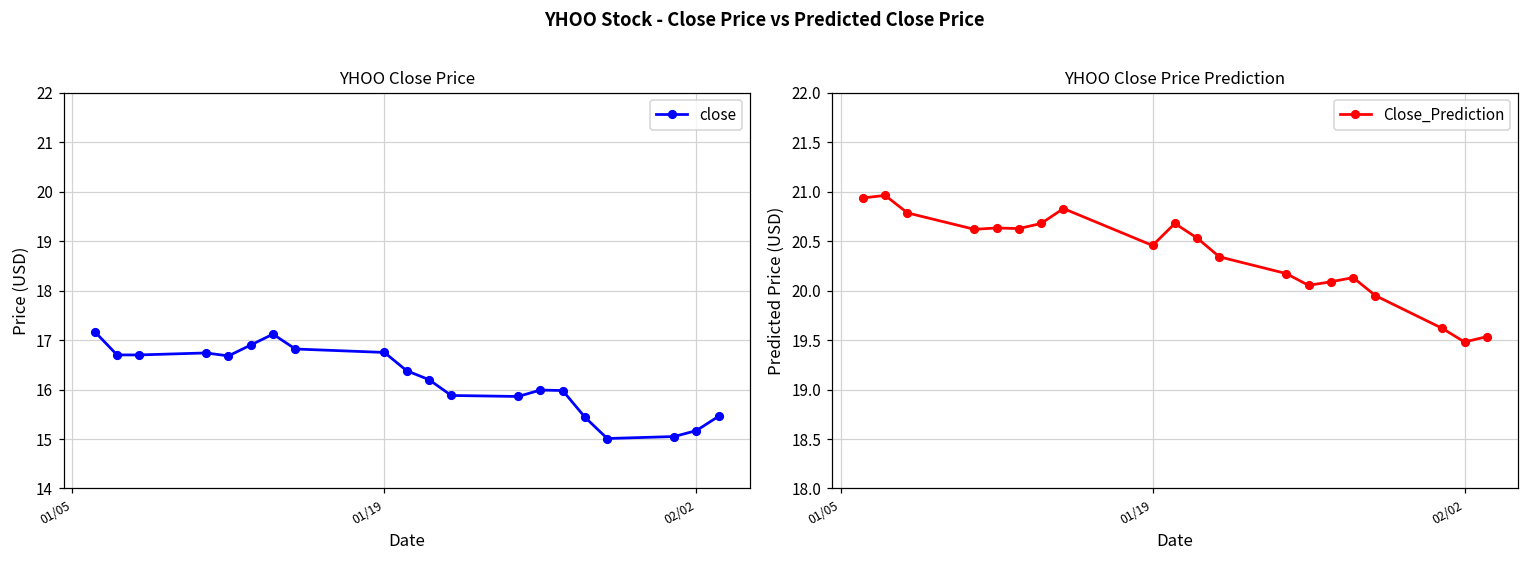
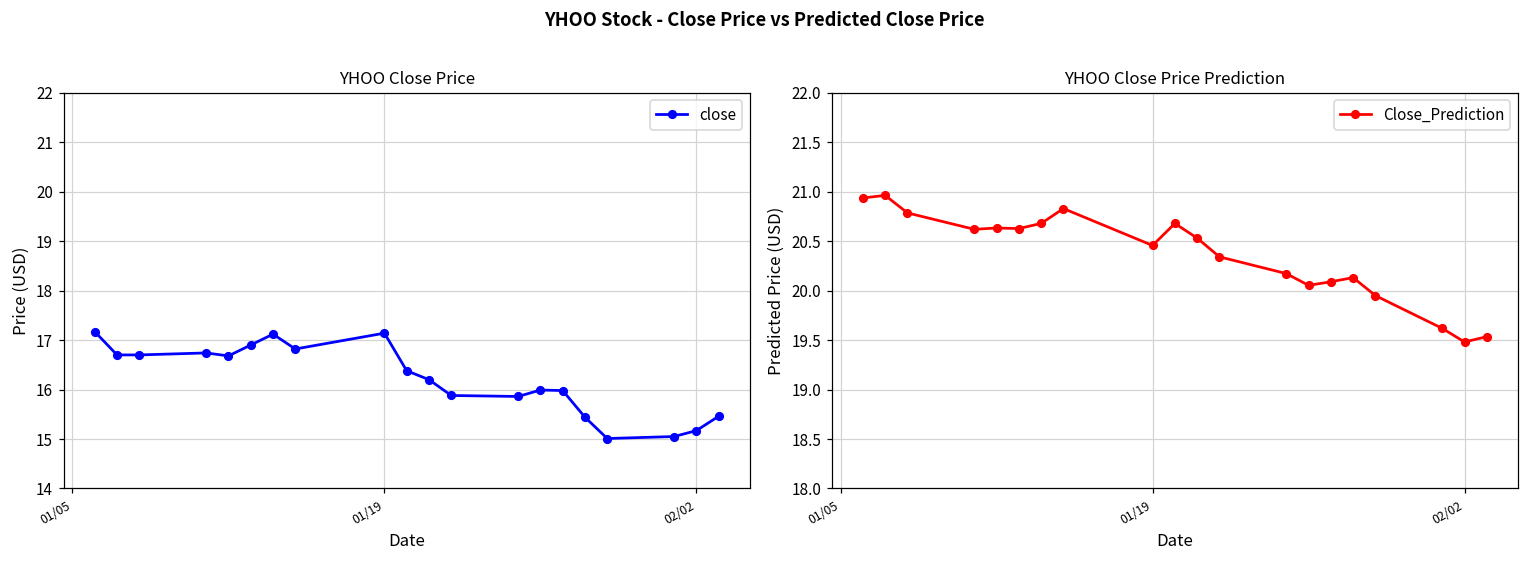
YHOO Close Price, 01/19: 16.8 -> 17.1
